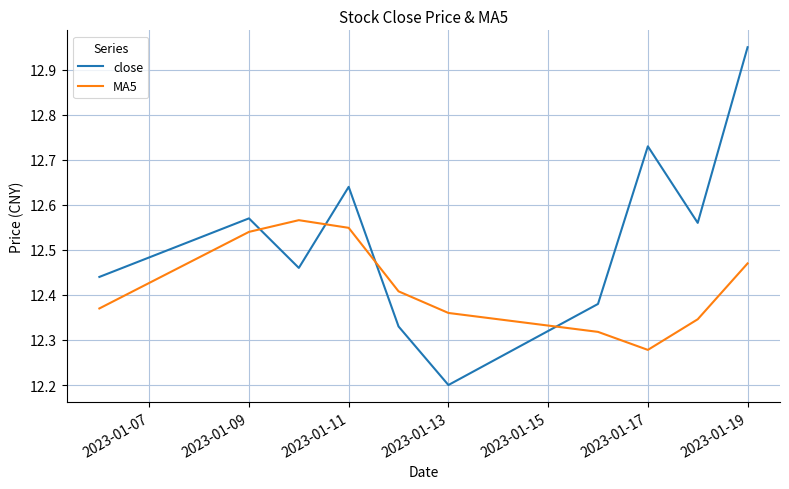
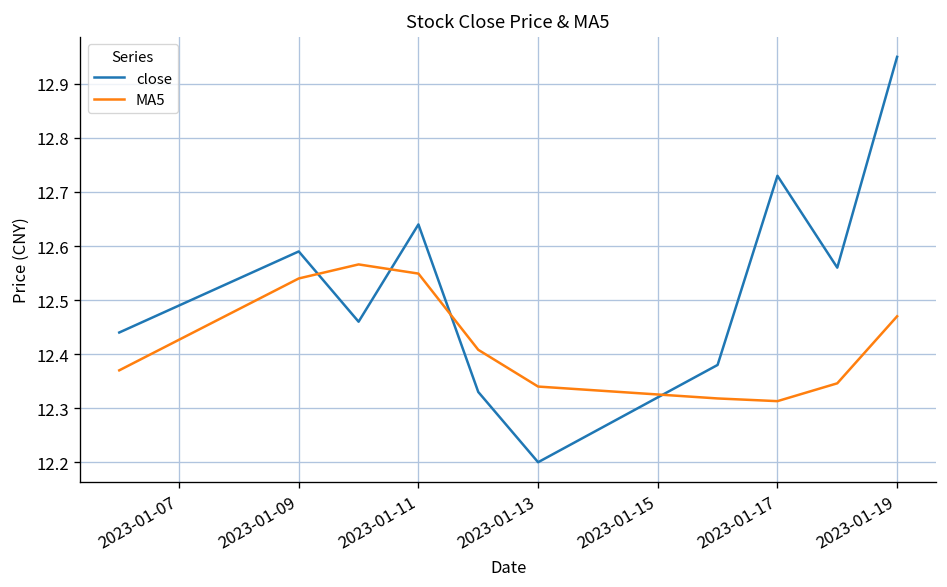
close, 2023-01-09: 12.57 -> 12.59
MA5, 2023-01-13: 12.36 -> 12.34
MA5, 2023-01-17: 12.28 -> 12.31
